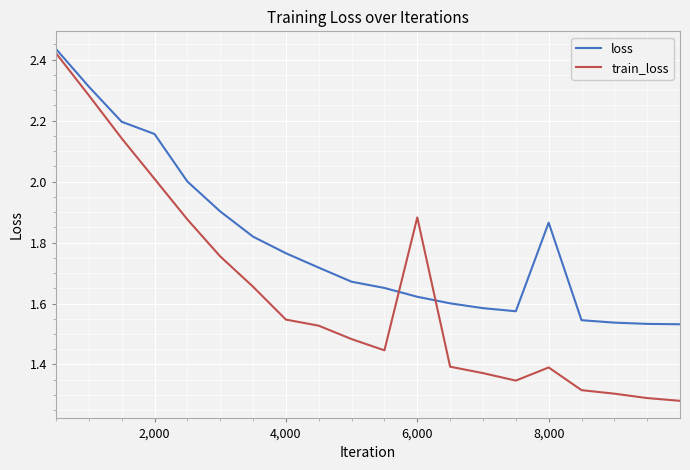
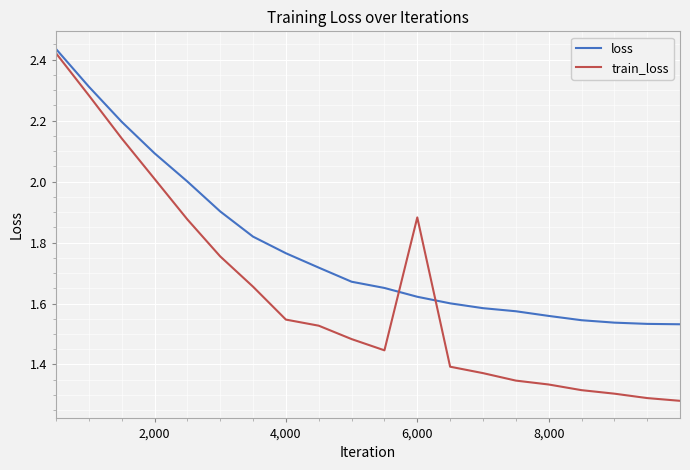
loss, 2,000: 2.16 -> 2.09
loss, 8,000: 1.87 -> 1.56
train_loss, 8,000: 1.39 -> 1.33
